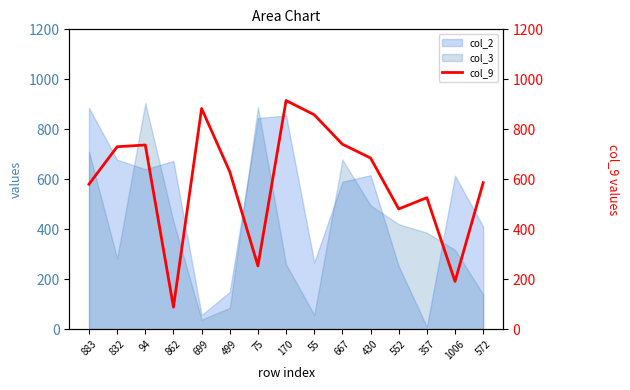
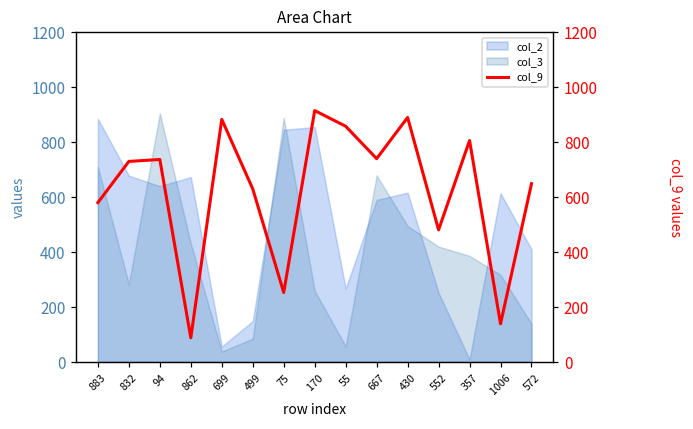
col_9, 430: 690 -> 890
col_9, 357: 530 -> 810
col_9, 1006: 190 -> 140
col_9, 572: 590 -> 650
